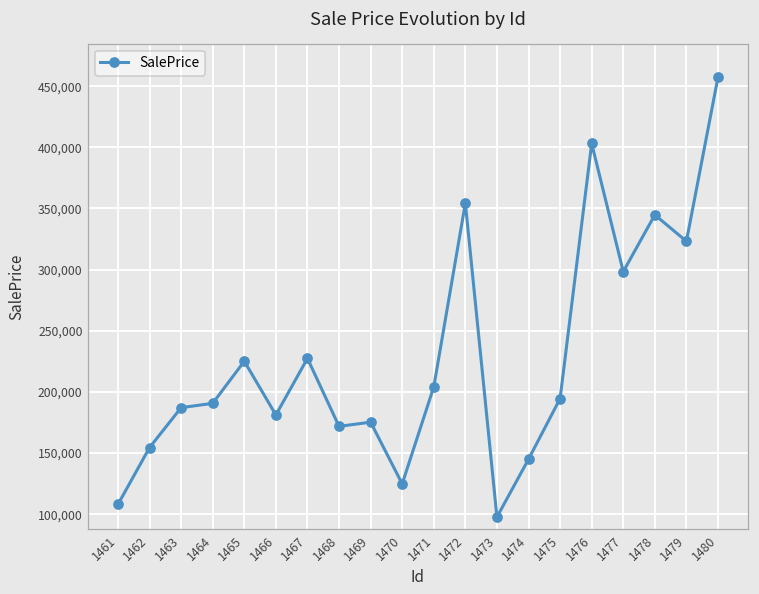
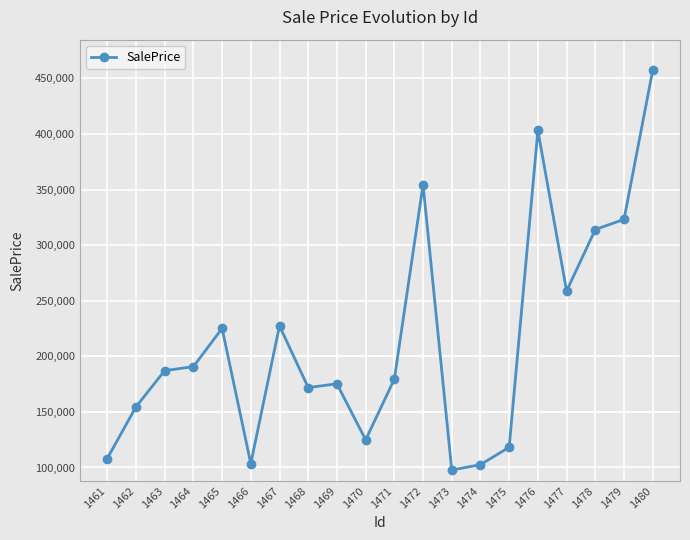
1466: 181,000 -> 103,000
1471: 204,000 -> 179,000
1474: 145,000 -> 103,000
1475: 195,000 -> 118,000
1477: 298,000 -> 259,000
1478: 345,000 -> 314,000
